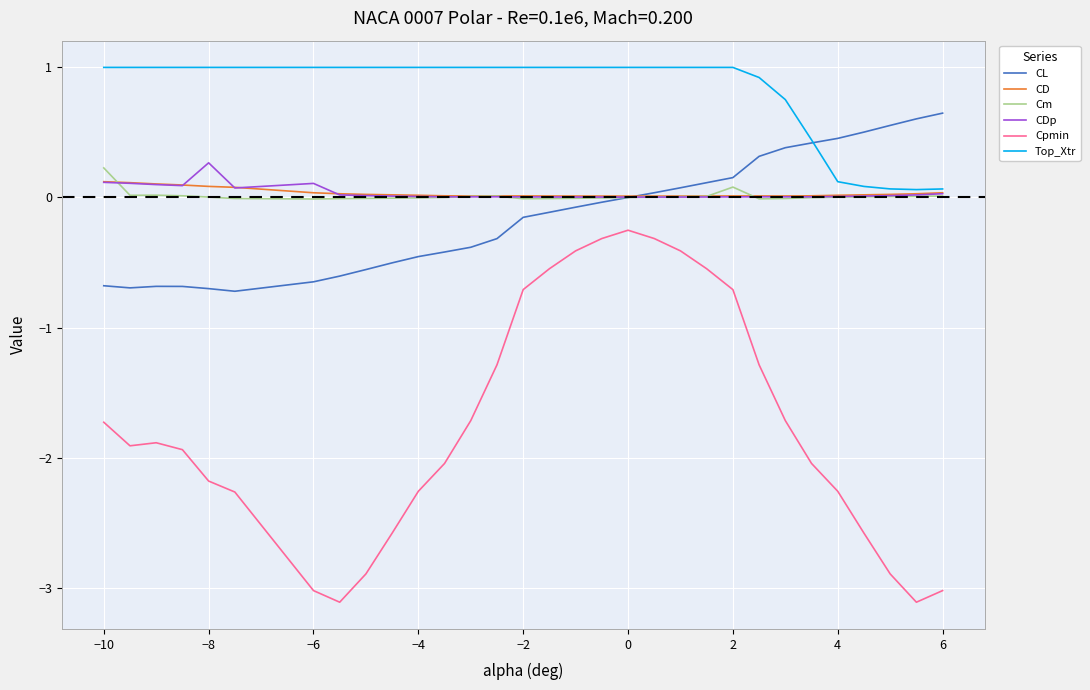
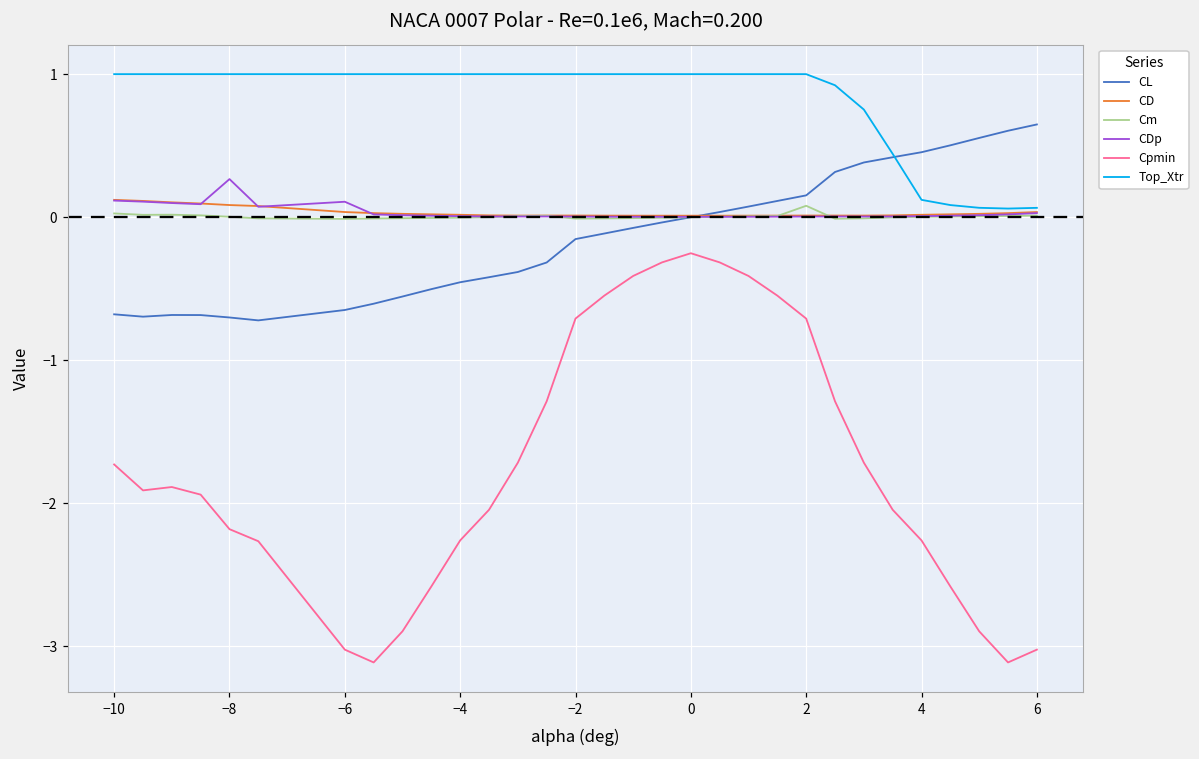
Cm, −10: 0.23 -> 0.03
